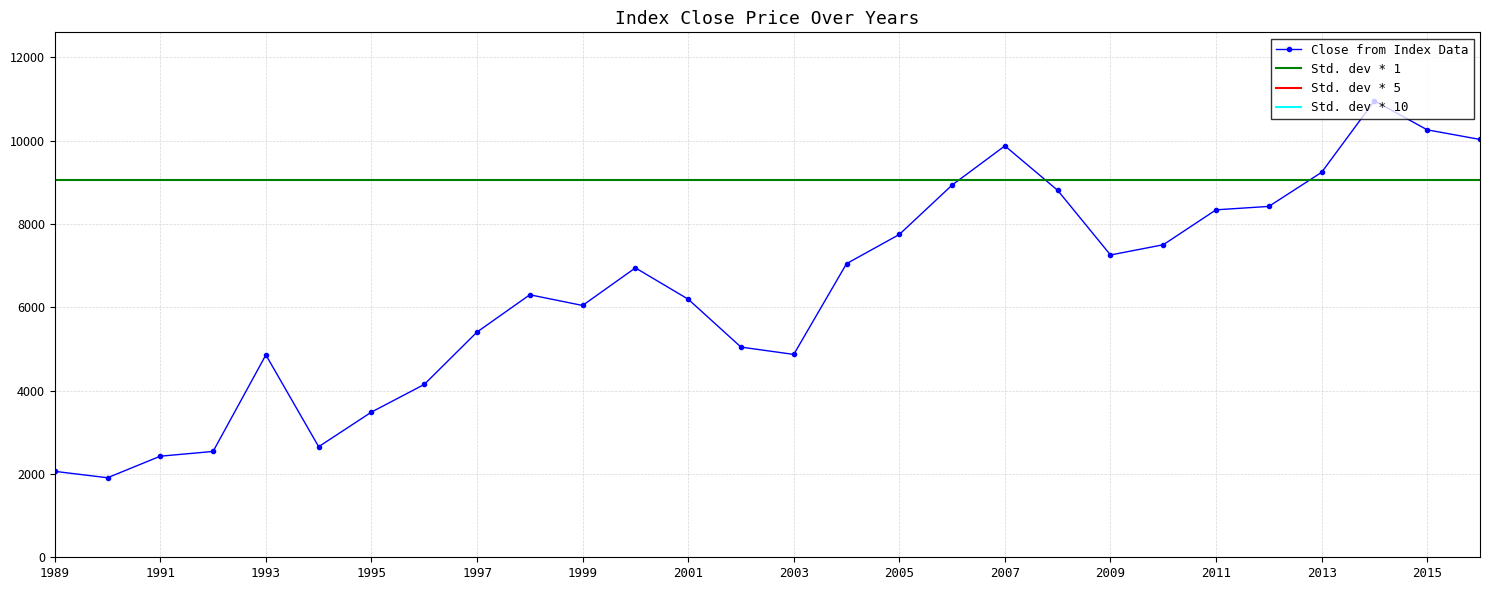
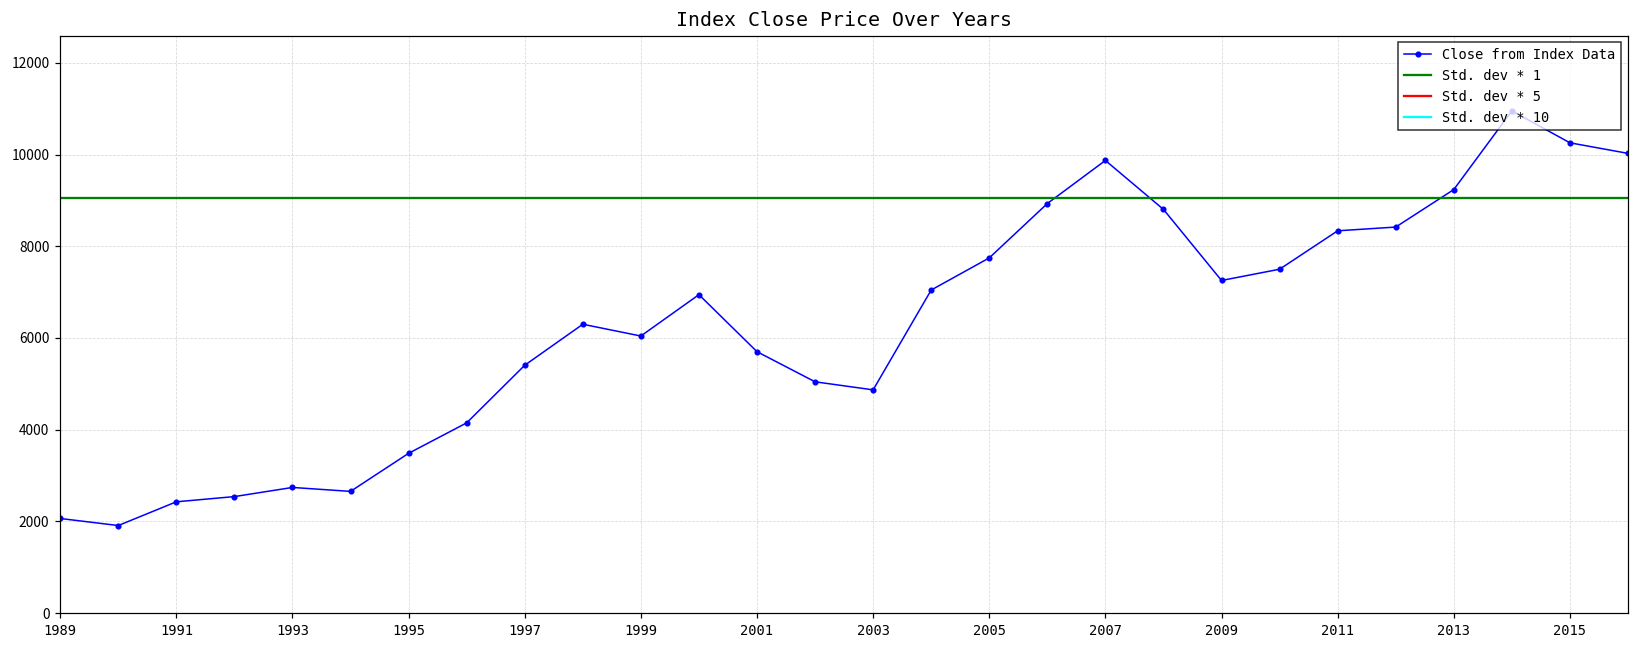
1993: 4900 -> 2700
2001: 6200 -> 5700
